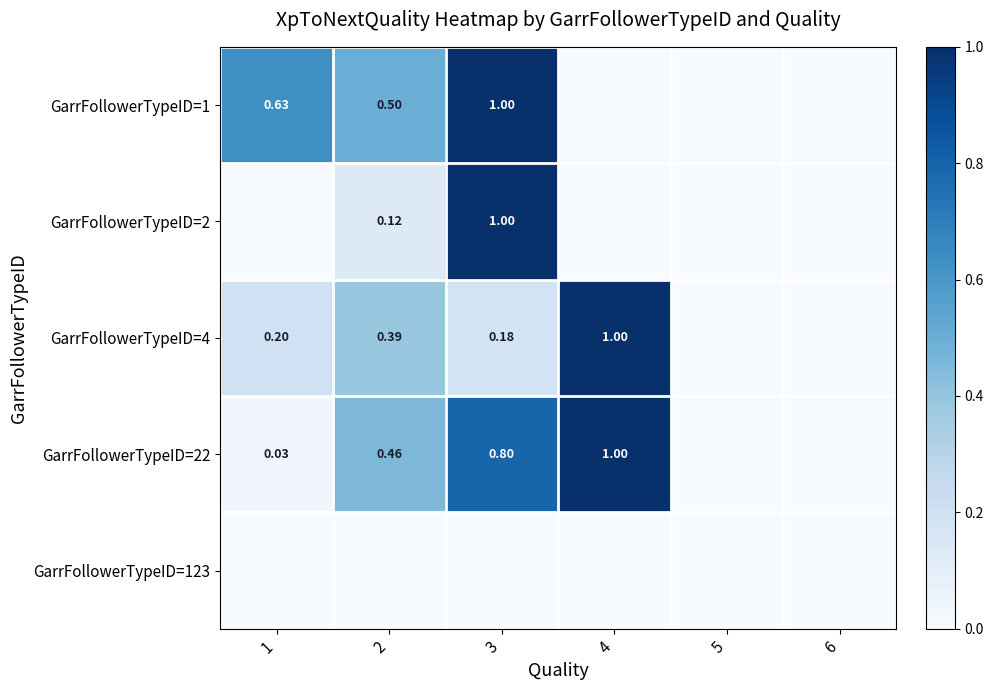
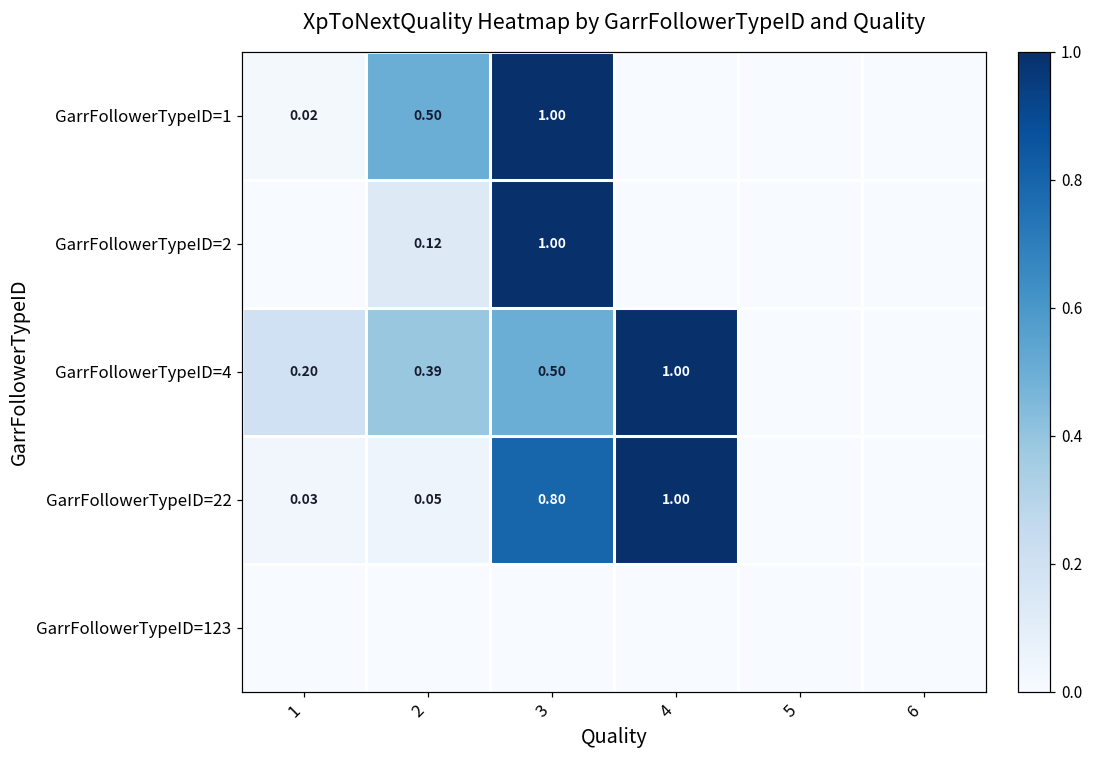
GarrFollowerTypeID=1, 1: 0.63 -> 0.02
GarrFollowerTypeID=4, 3: 0.18 -> 0.50
GarrFollowerTypeID=22, 2: 0.46 -> 0.05
